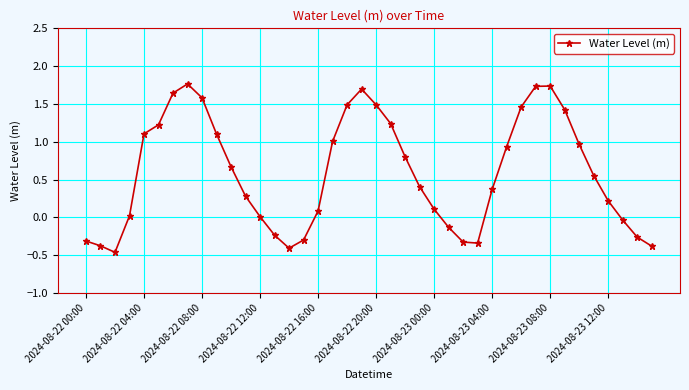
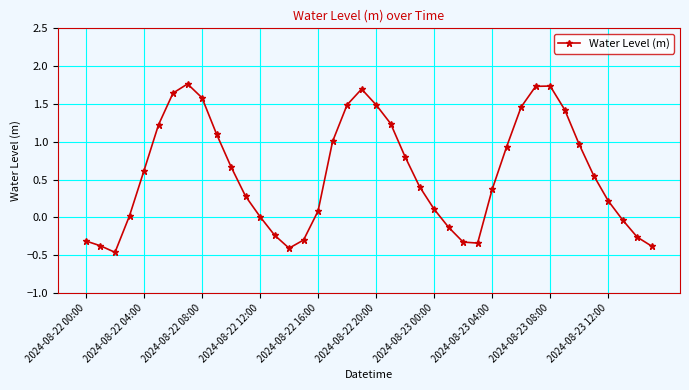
2024-08-22 04:00: 1.1 -> 0.6
